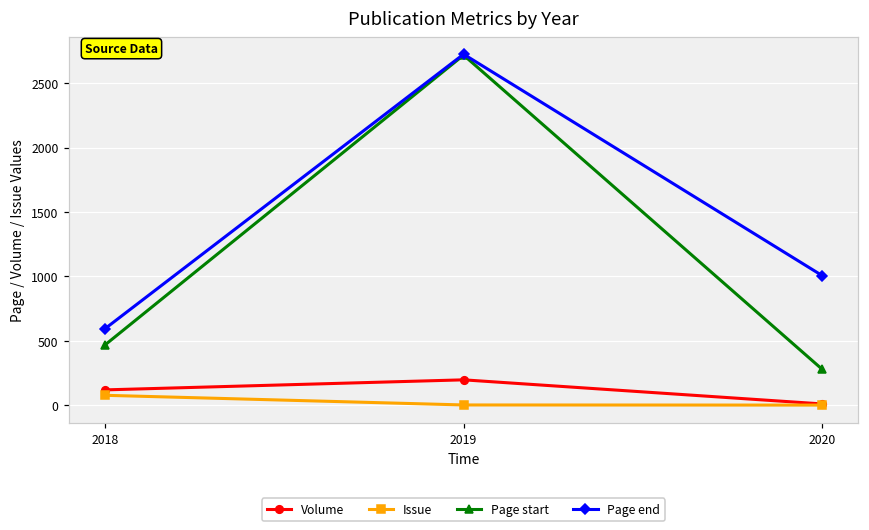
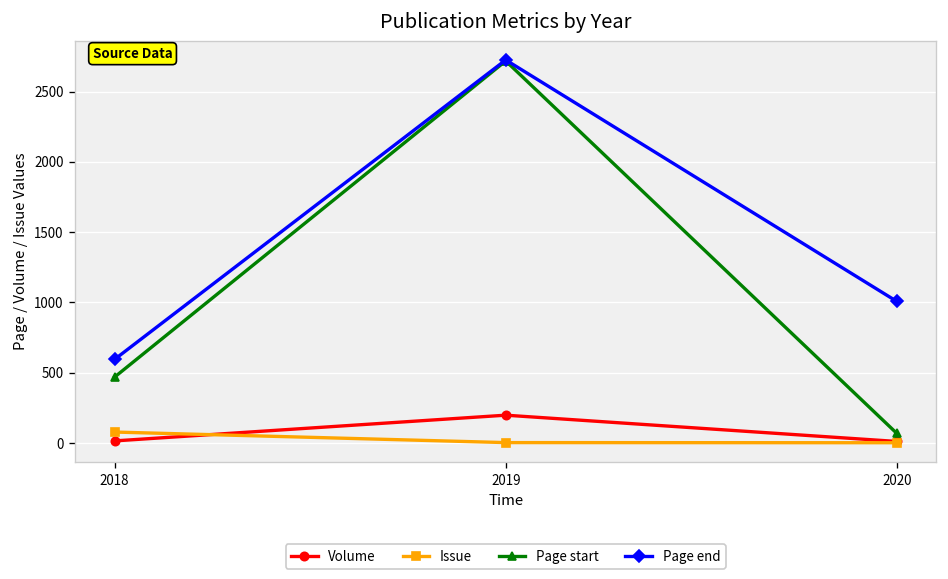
Volume, 2018: 120 -> 20
Page start, 2020: 280 -> 70
